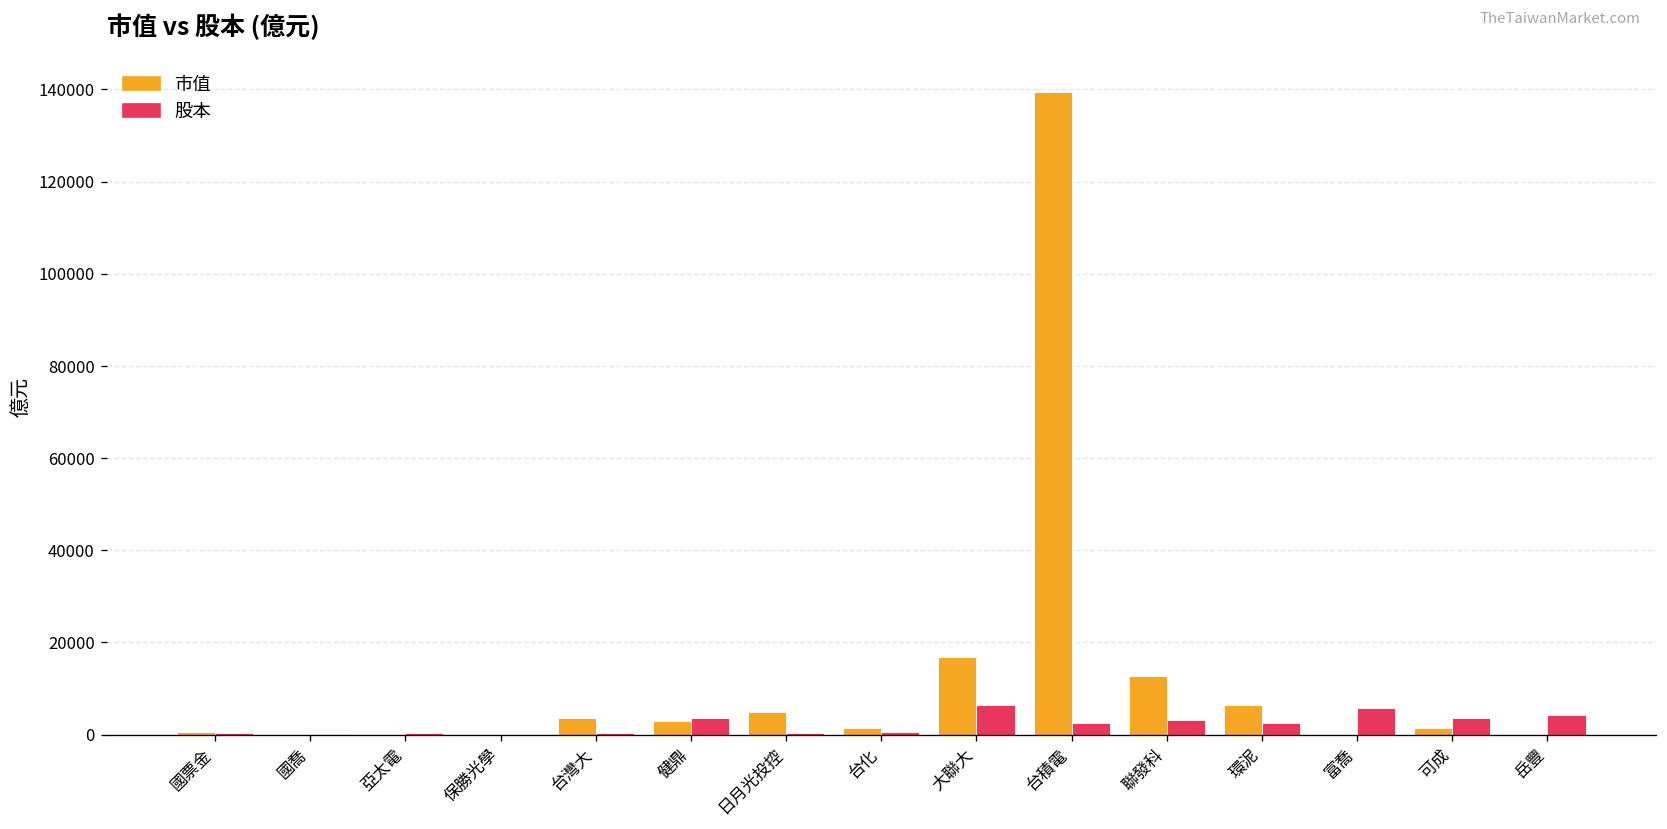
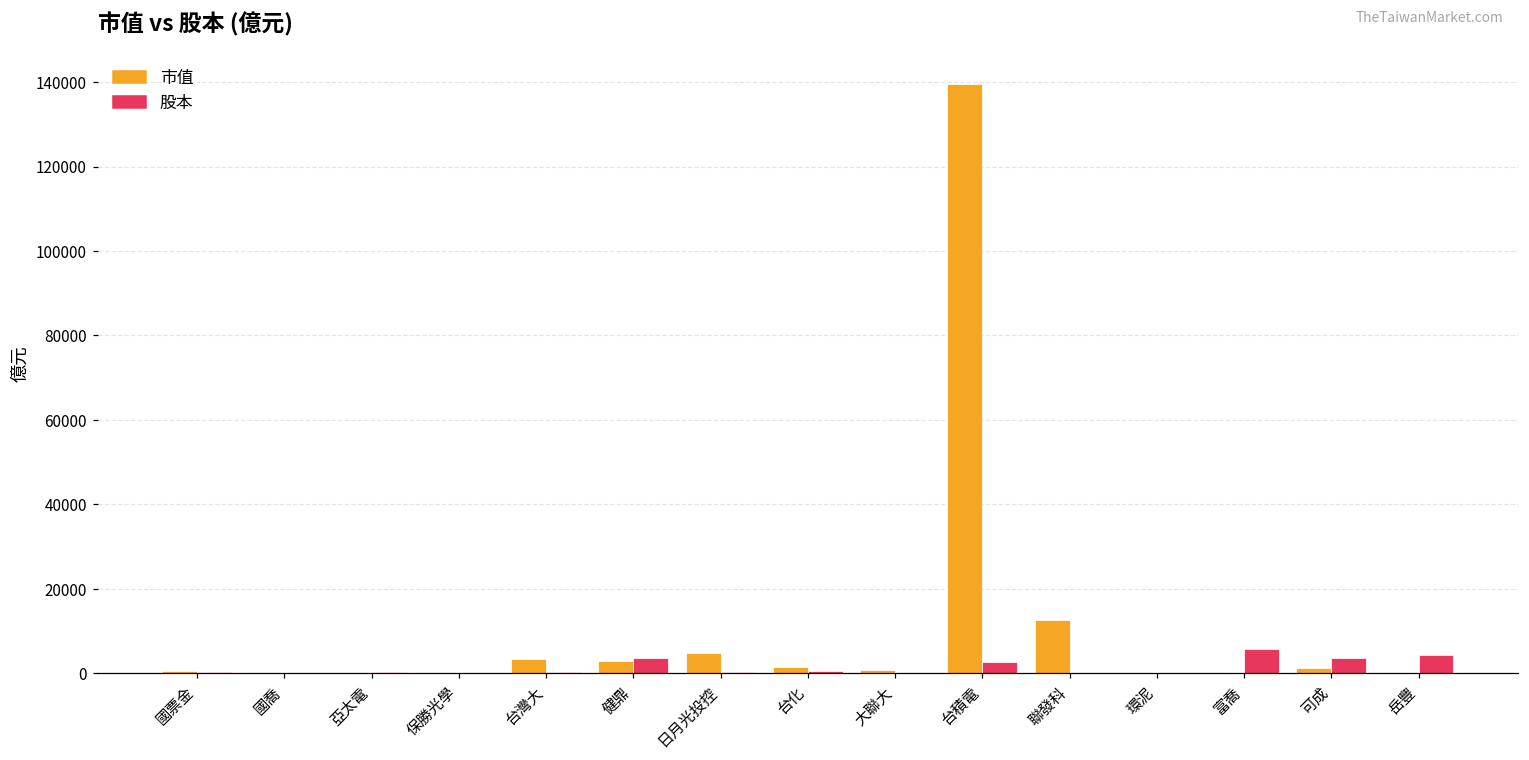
市值, 大聯大: 17000 -> 1000
股本, 大聯大: 6000 -> 0
股本, 聯發科: 3000 -> 0
市值, 環泥: 6000 -> 0
股本, 環泥: 3000 -> 0
